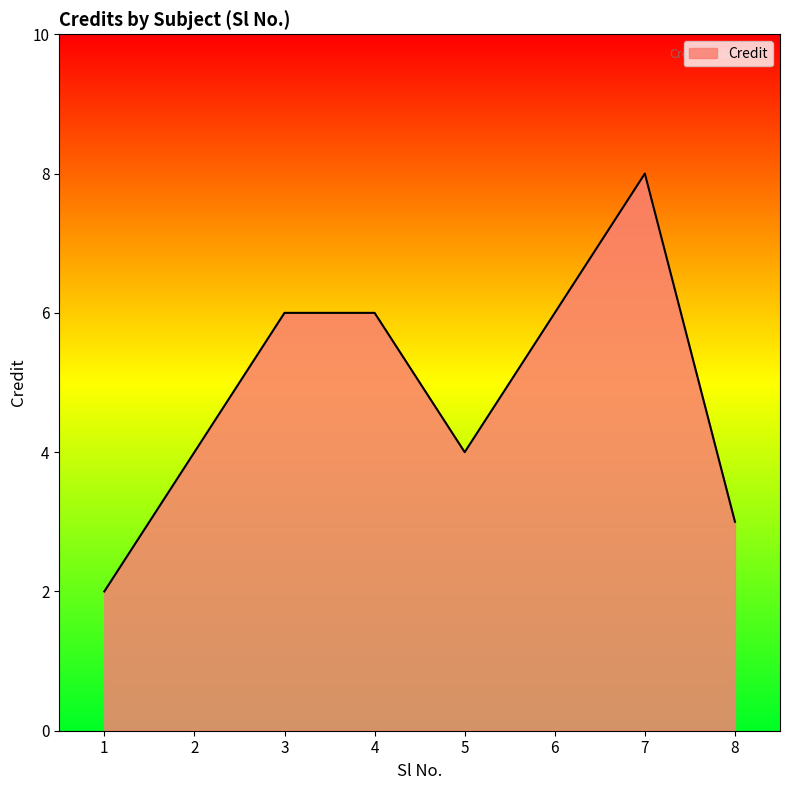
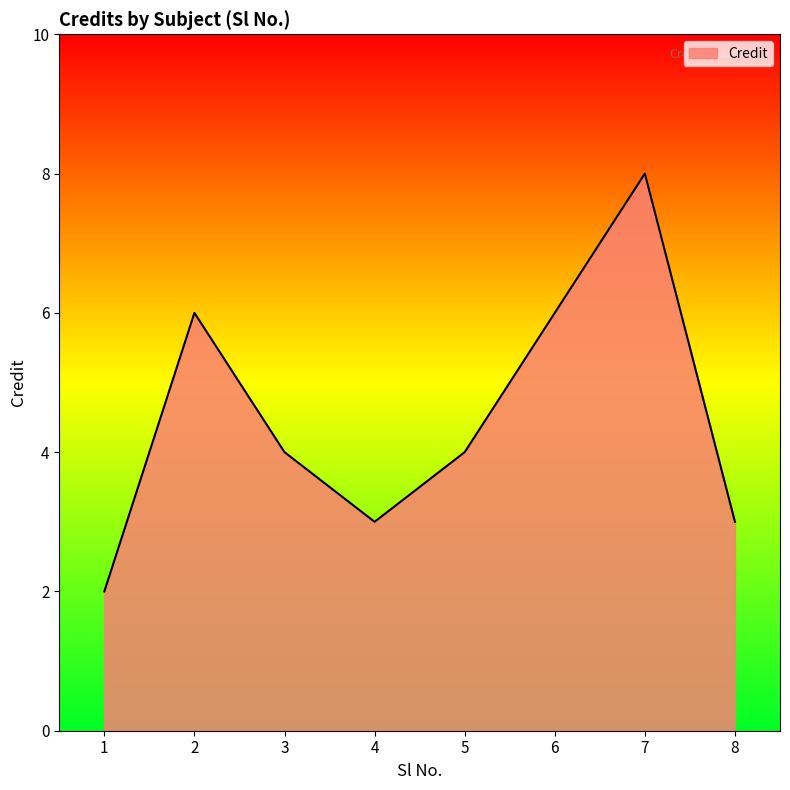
2: 4 -> 6
3: 6 -> 4
4: 6 -> 3
